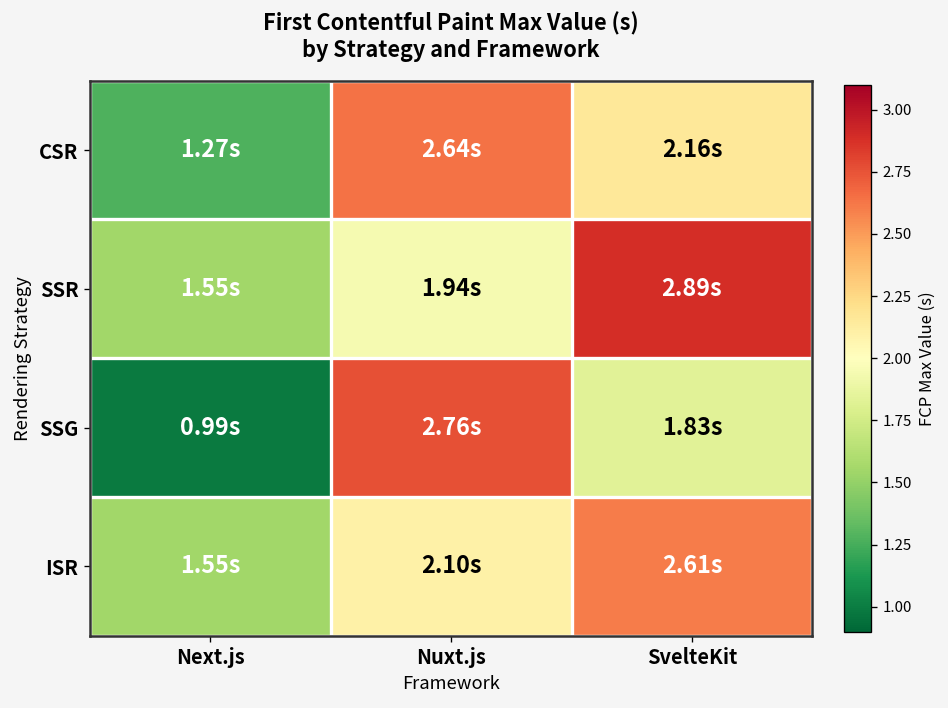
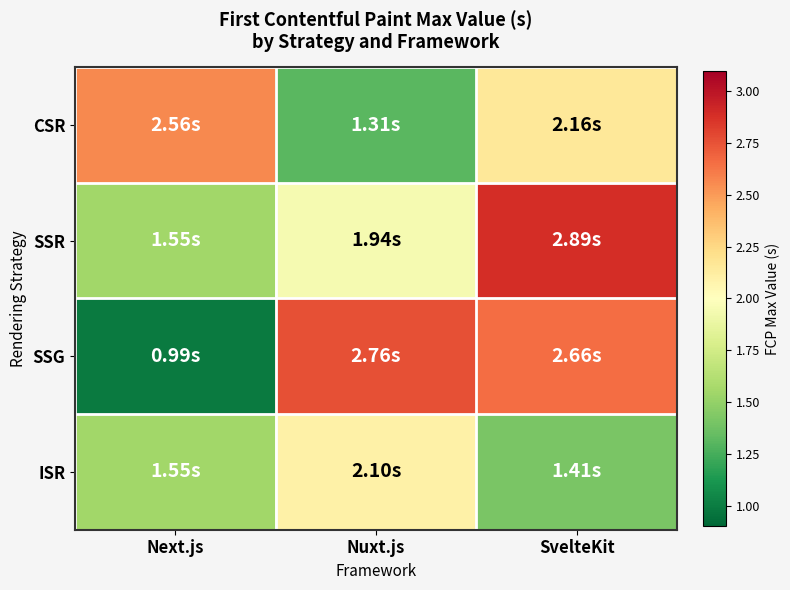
CSR, Next.js: 1.27s -> 2.56s
CSR, Nuxt.js: 2.64s -> 1.31s
SSG, SvelteKit: 1.83s -> 2.66s
ISR, SvelteKit: 2.61s -> 1.41s
